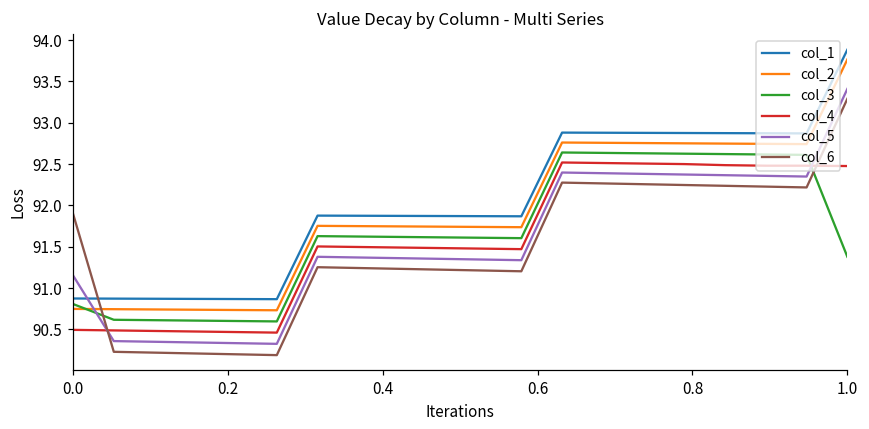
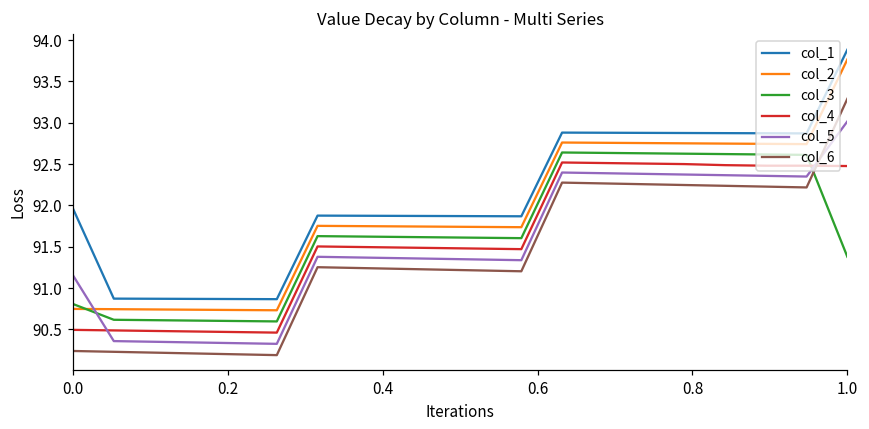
col_1, 0.0: 90.9 -> 92.0
col_6, 0.0: 91.9 -> 90.2
col_5, 1.0: 93.4 -> 93.0
